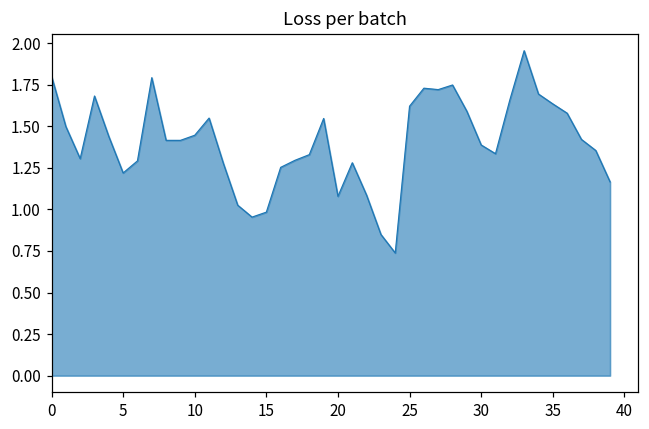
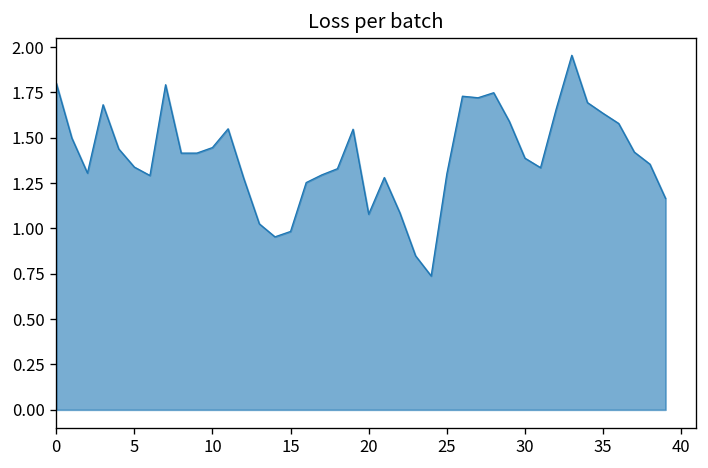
5: 1.22 -> 1.34
25: 1.62 -> 1.30
